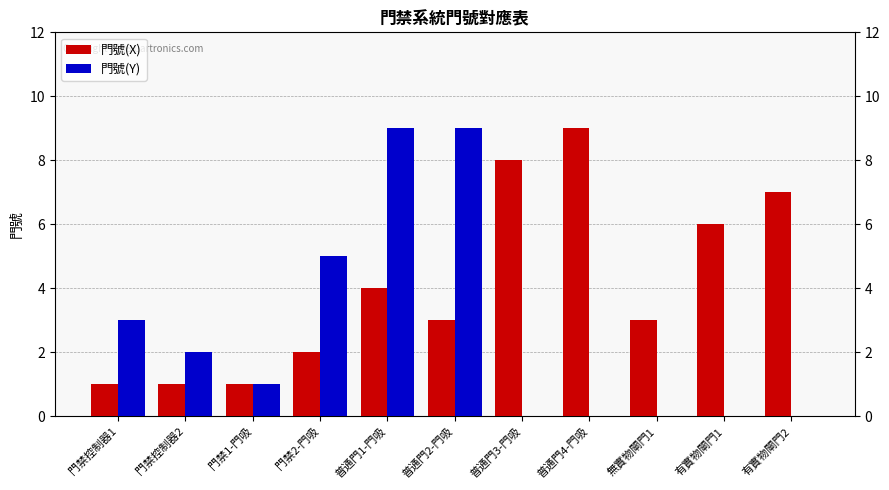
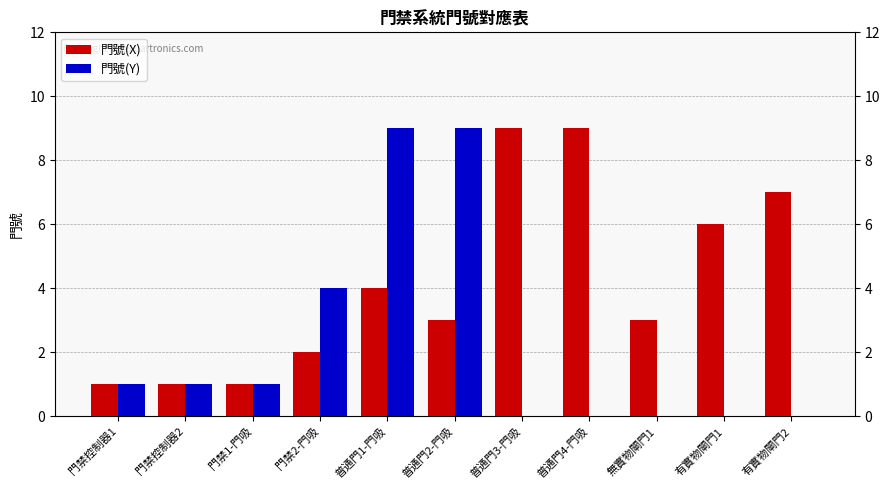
門號(Y), 門禁控制器1: 3 -> 1
門號(Y), 門禁控制器2: 2 -> 1
門號(Y), 門禁2-門吸: 5 -> 4
門號(X), 普通門3-門吸: 8 -> 9
